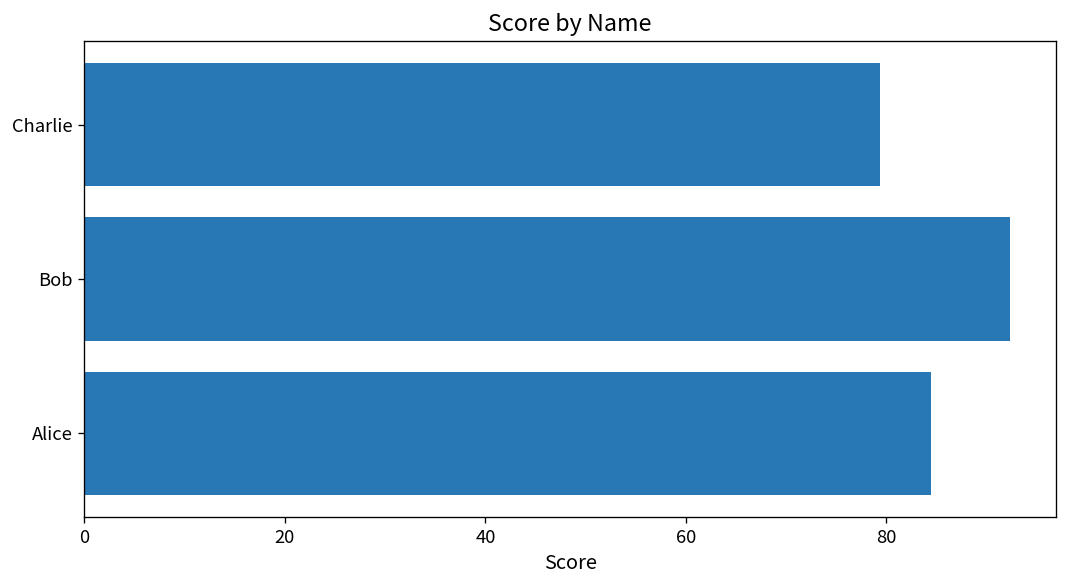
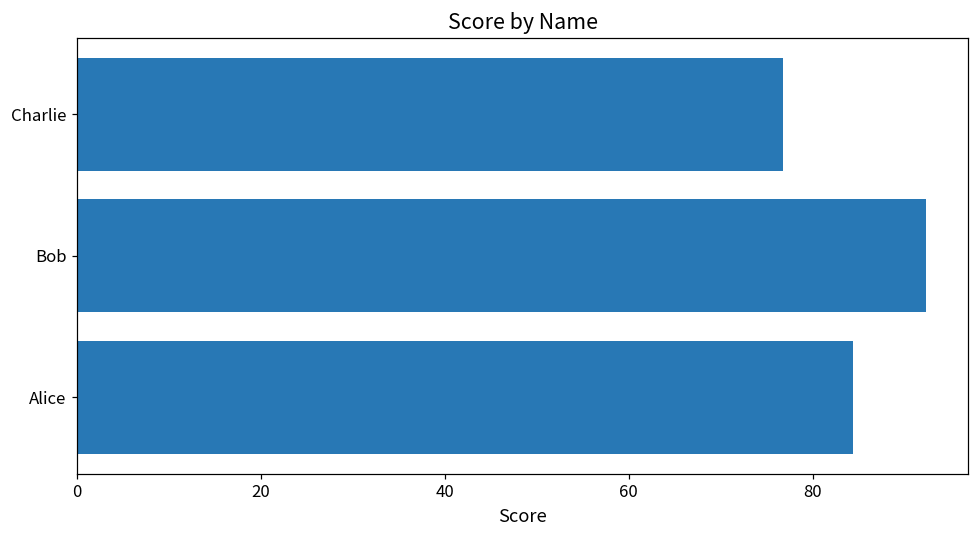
Charlie: 79 -> 77
